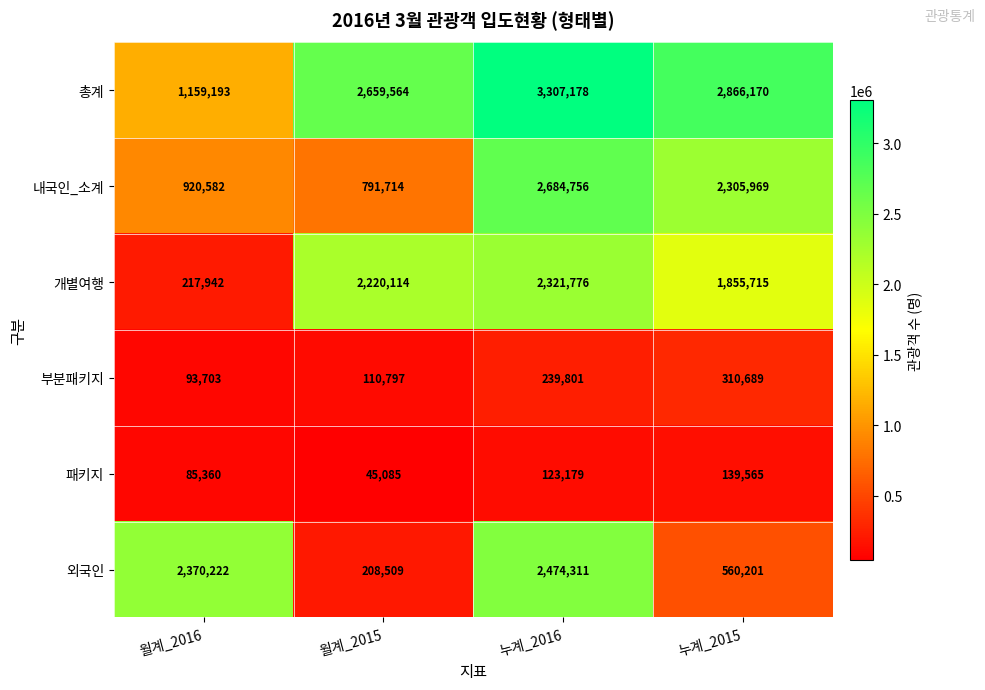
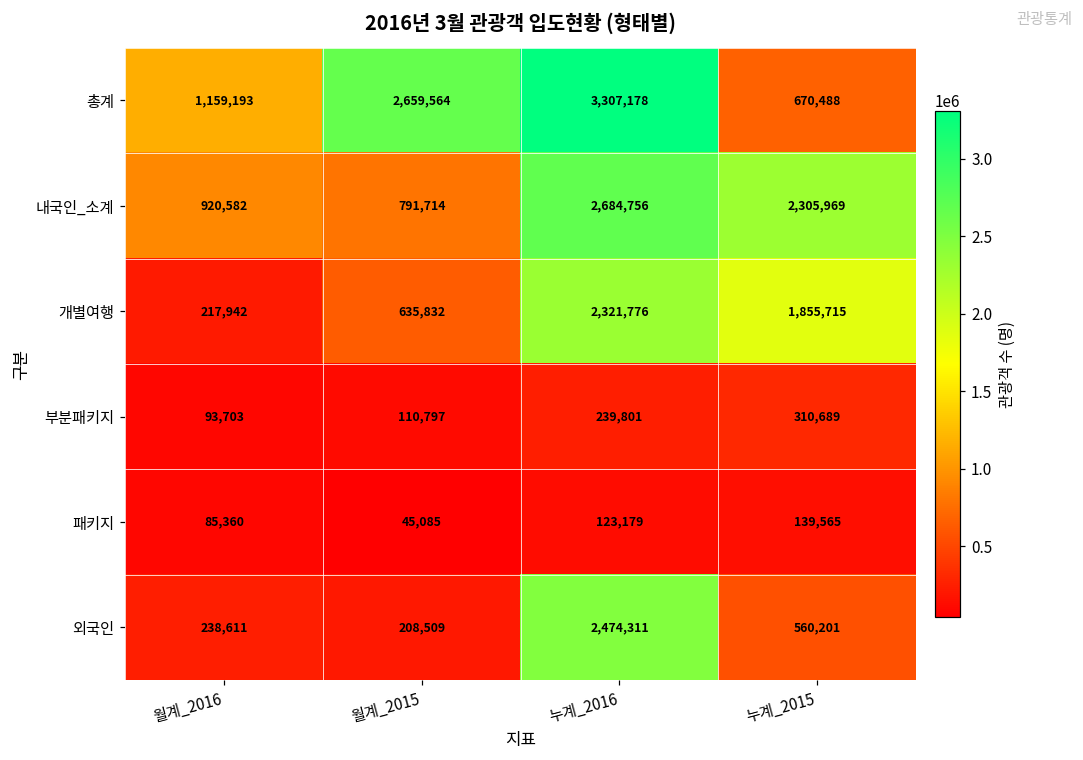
총계, 누계_2015: 2,866,170 -> 670,488
개별여행, 월계_2015: 2,220,114 -> 635,832
외국인, 월계_2016: 2,370,222 -> 238,611
